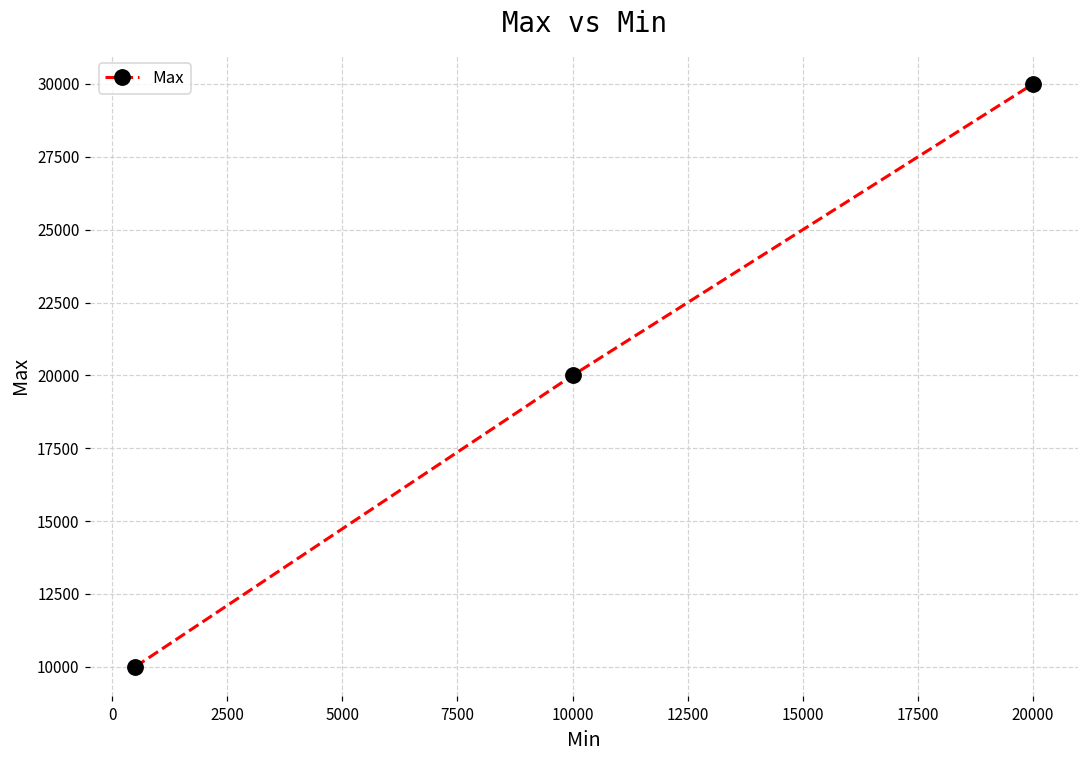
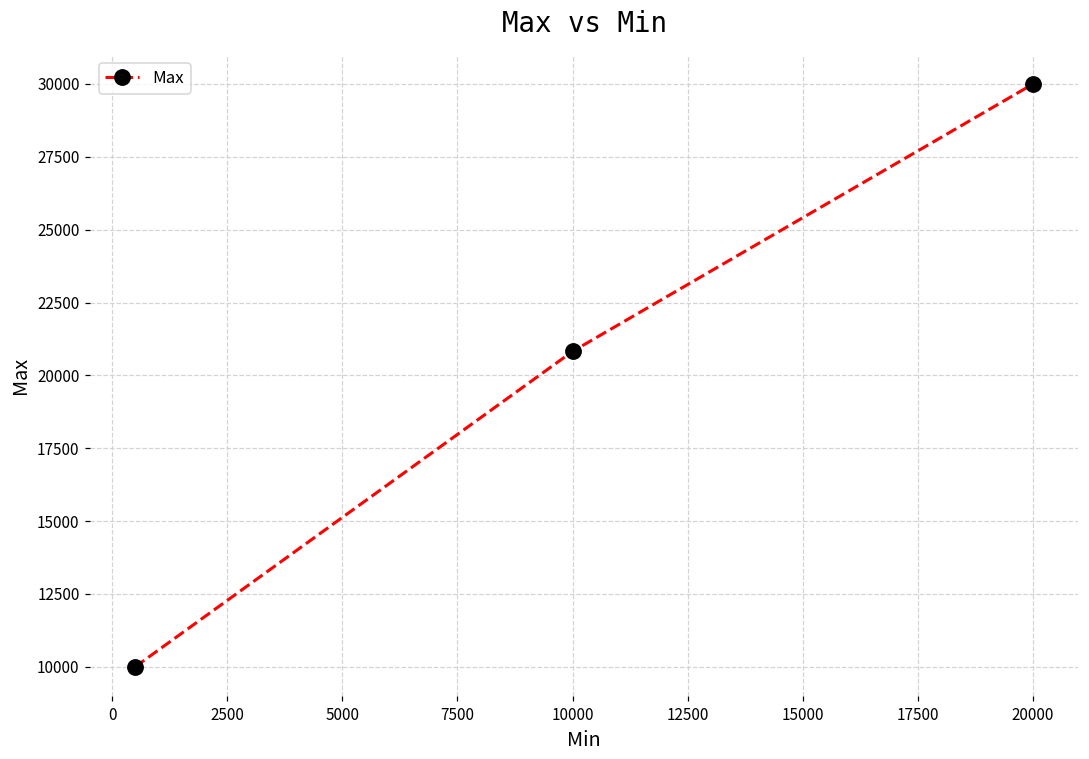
10000: 20000 -> 20800
